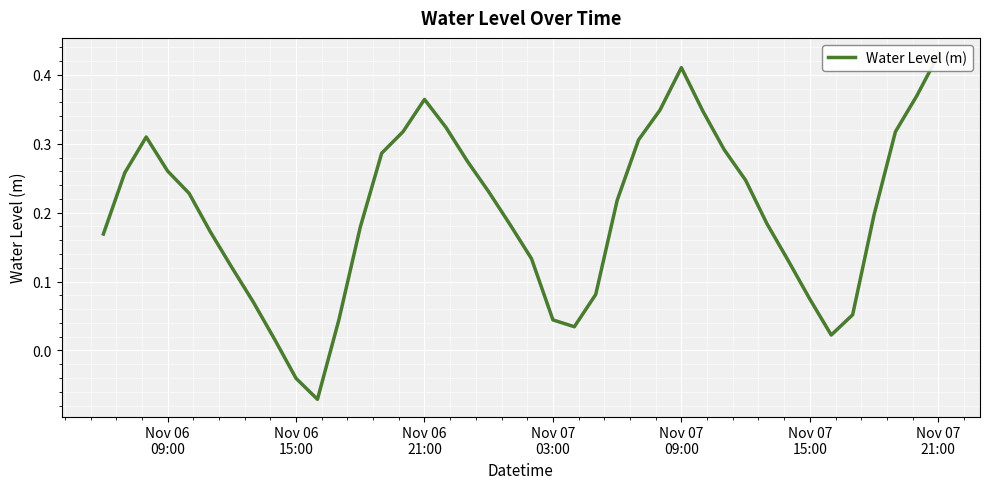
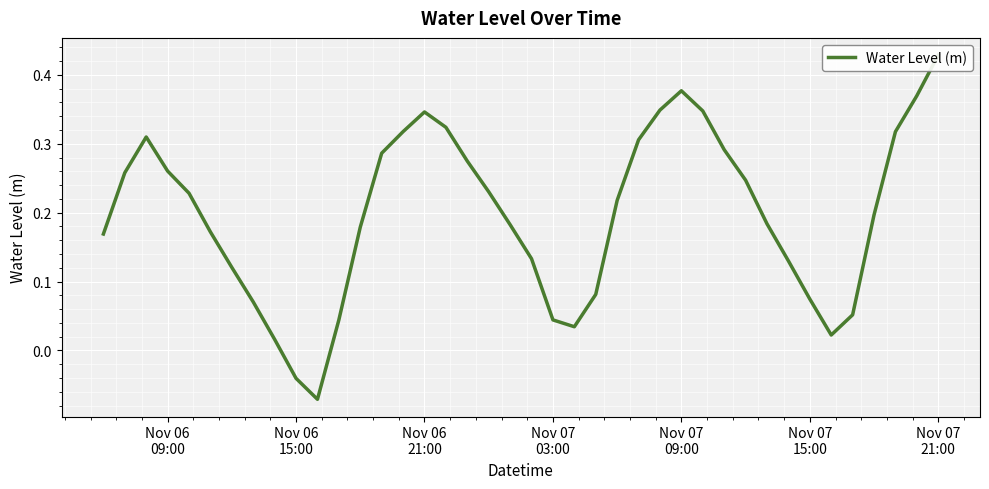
Nov 06 21:00: 0.36 -> 0.35
Nov 07 09:00: 0.41 -> 0.38
